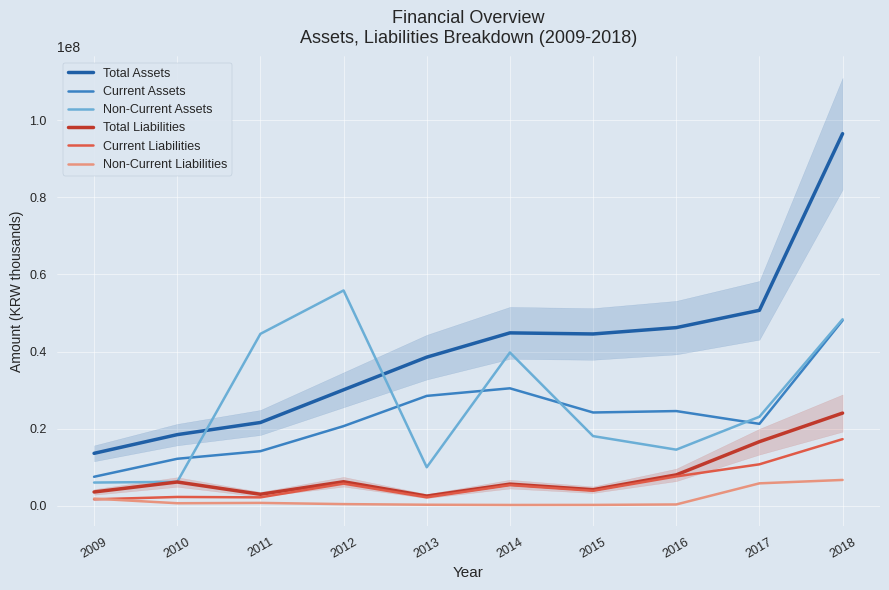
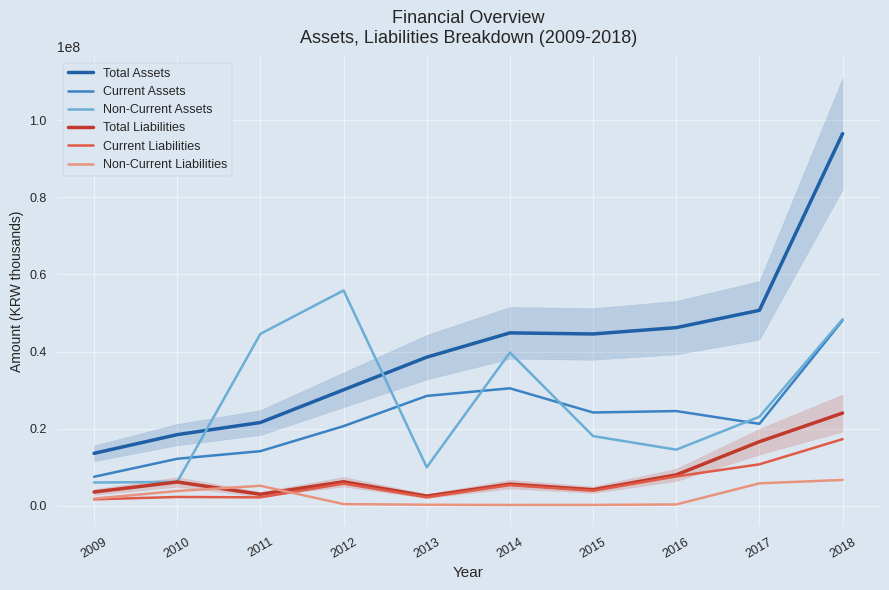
Non-Current Liabilities, 2010: 1000000 -> 4000000
Non-Current Liabilities, 2011: 1000000 -> 5000000
